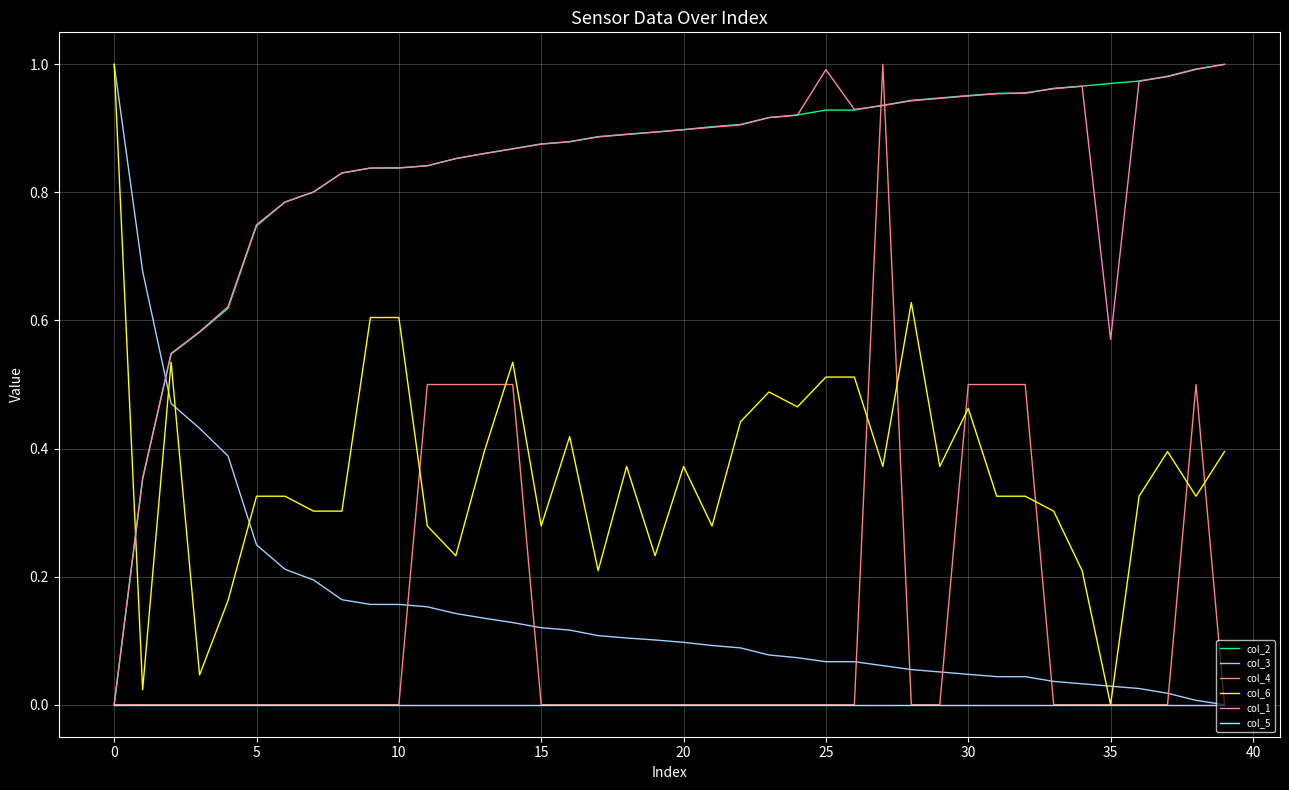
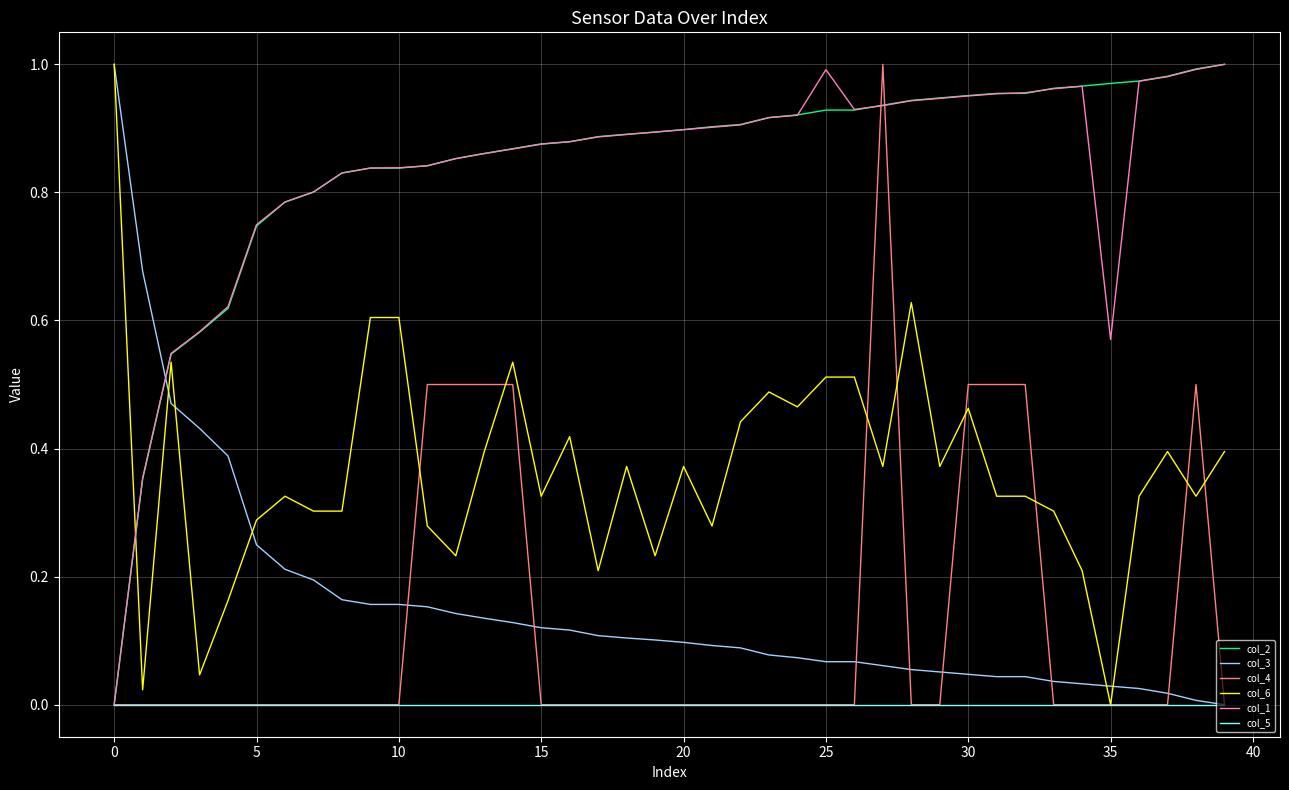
col_6, 5: 0.33 -> 0.29
col_6, 15: 0.28 -> 0.33
